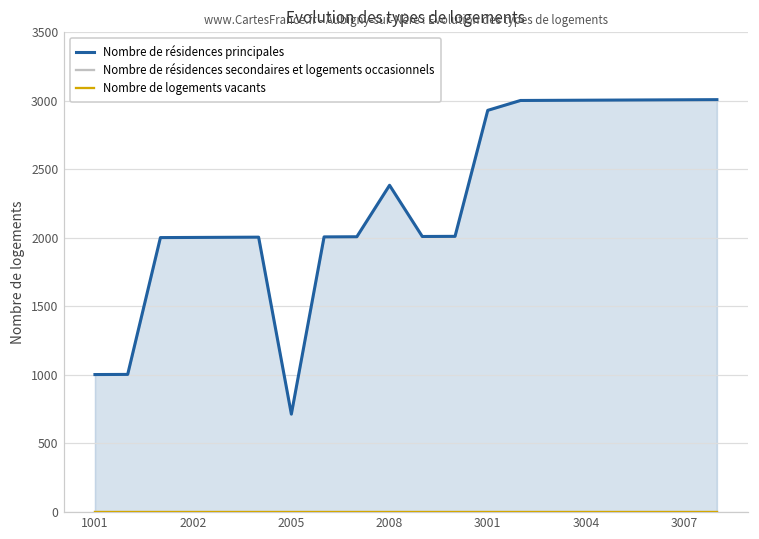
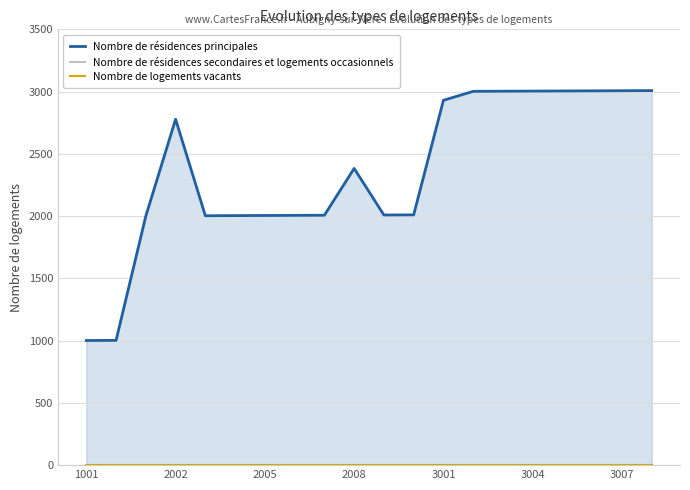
Nombre de résidences principales, 2002: 2000 -> 2780
Nombre de résidences principales, 2005: 710 -> 2010
